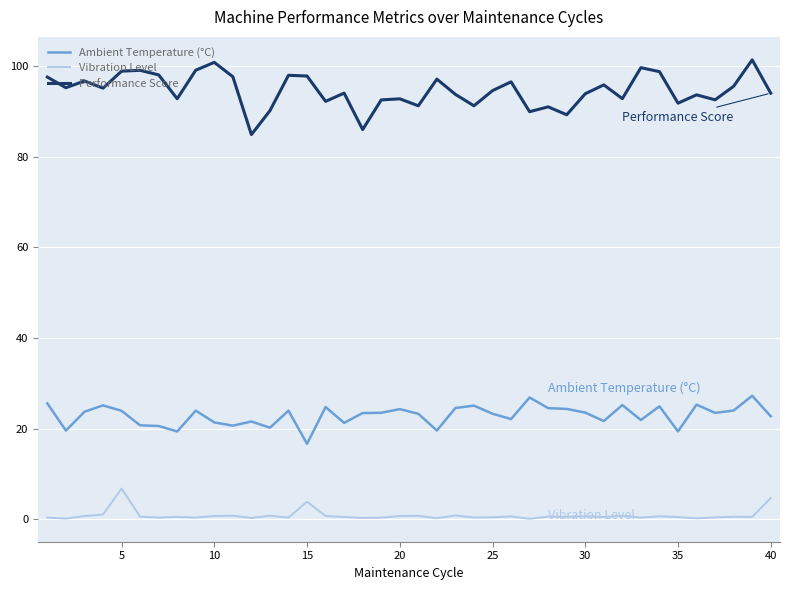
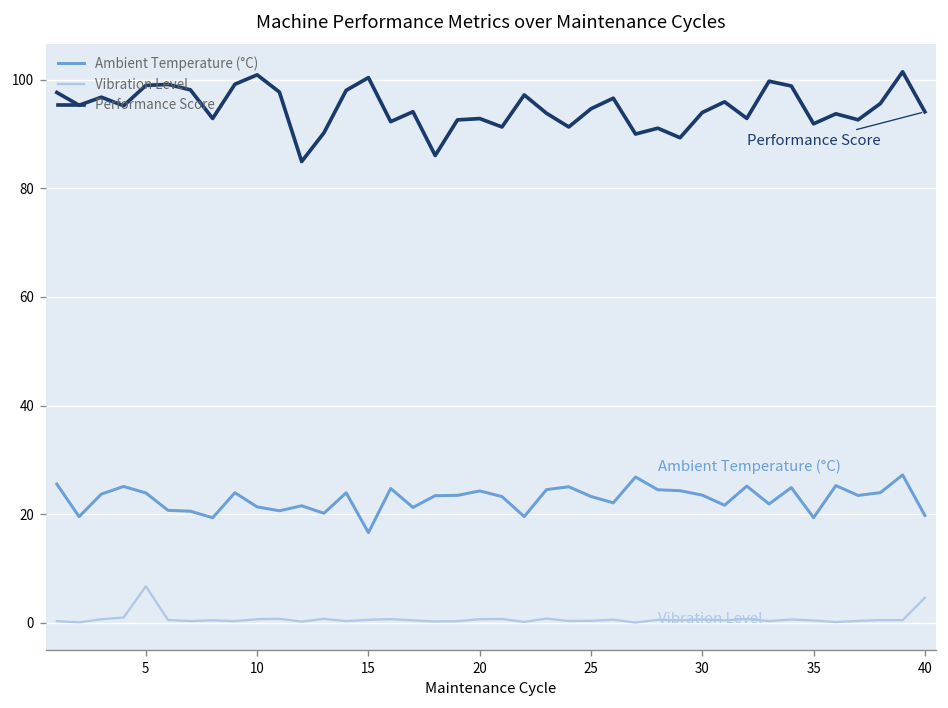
Vibration Level, 15: 4 -> 1
Performance Score, 15: 98 -> 100
Ambient Temperature (°C), 40: 23 -> 20
